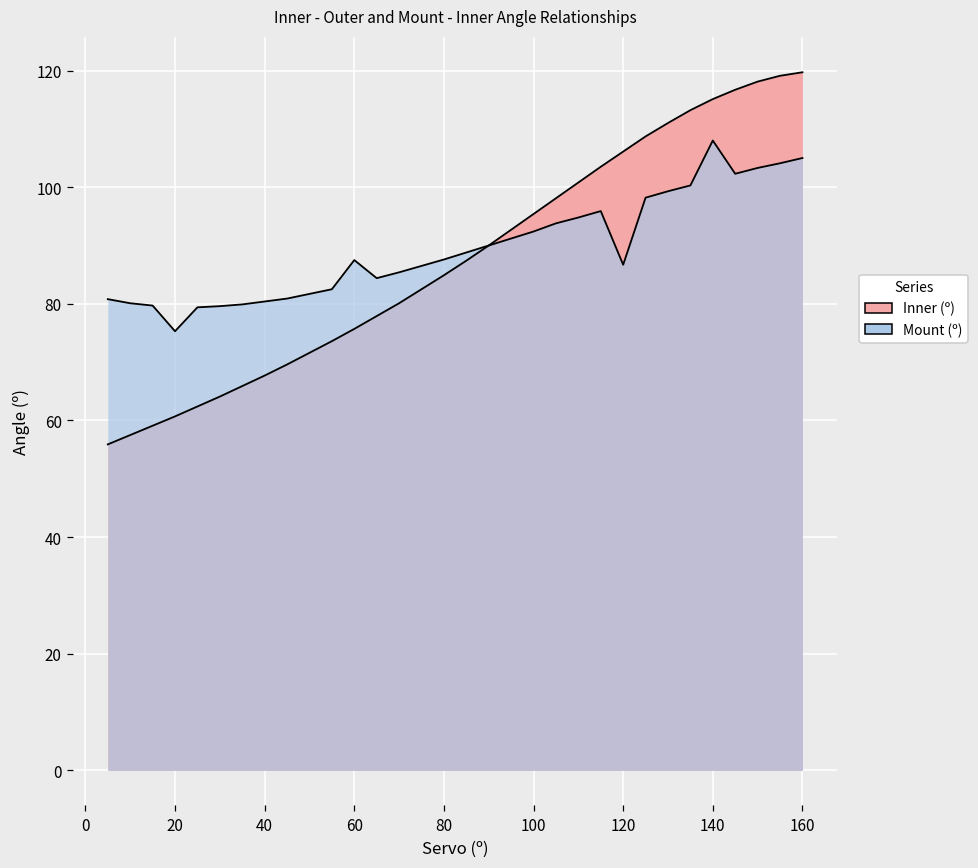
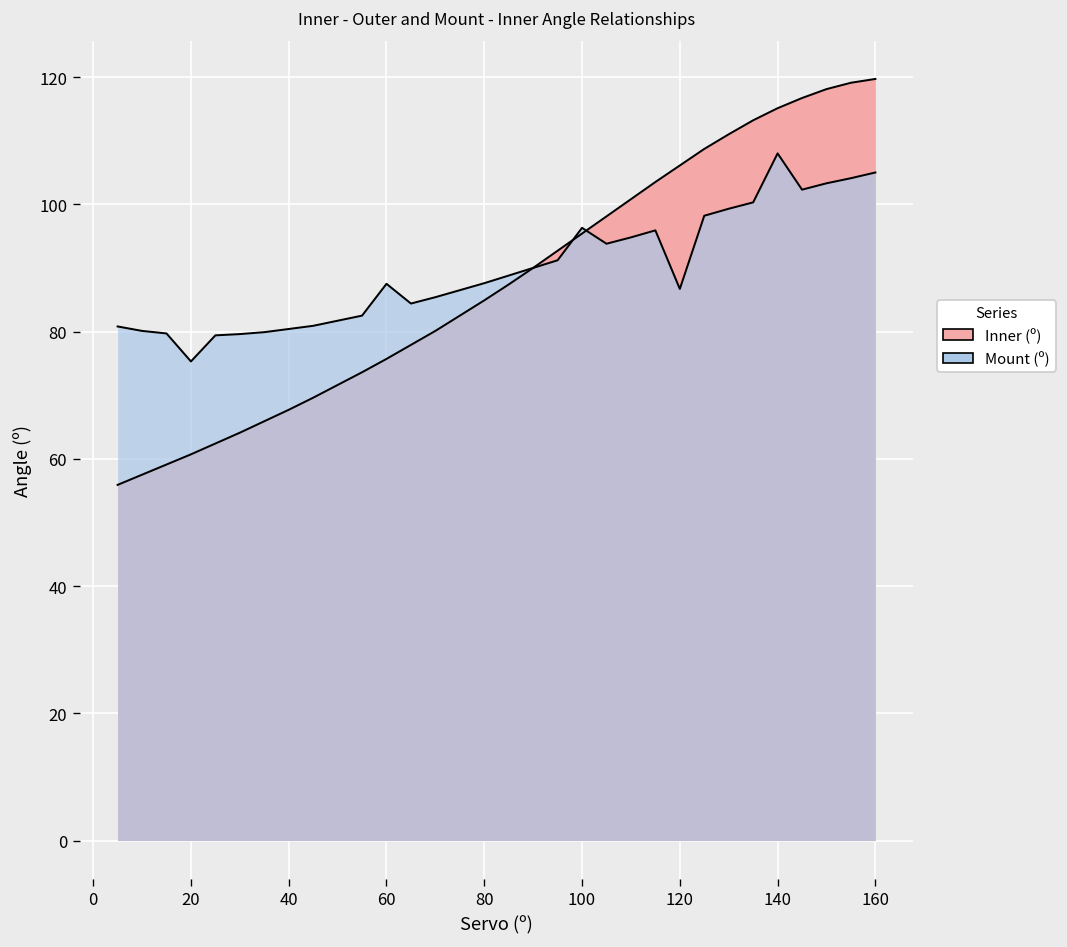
Mount (º), 100: 92 -> 96
